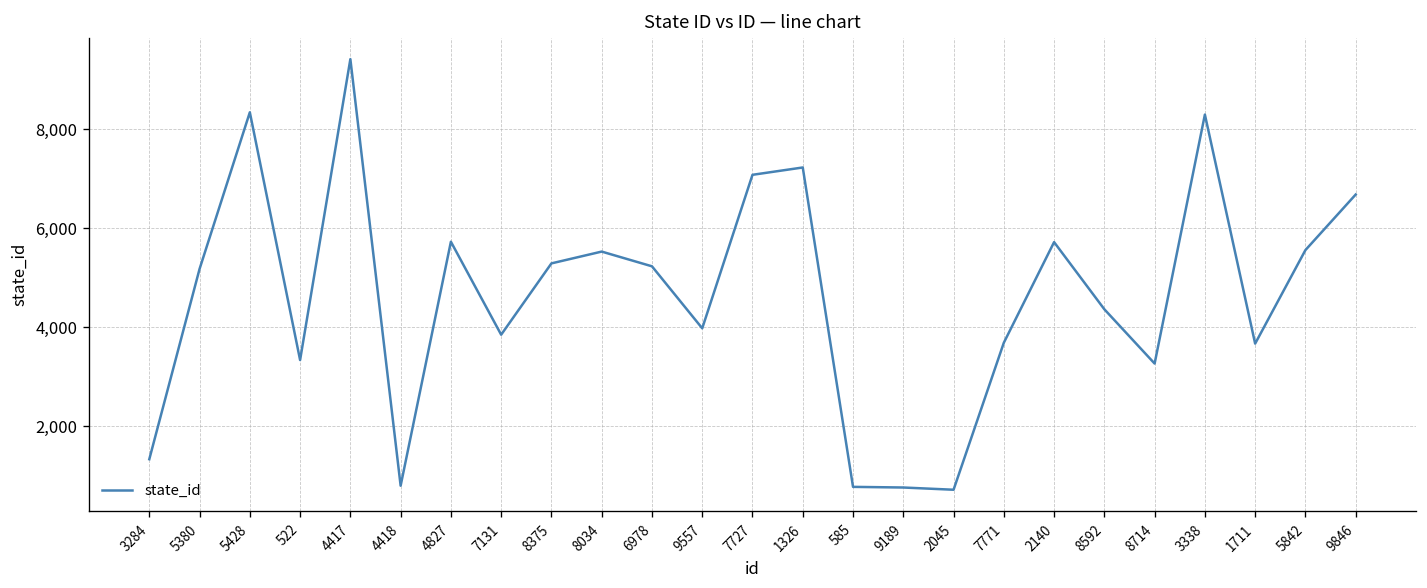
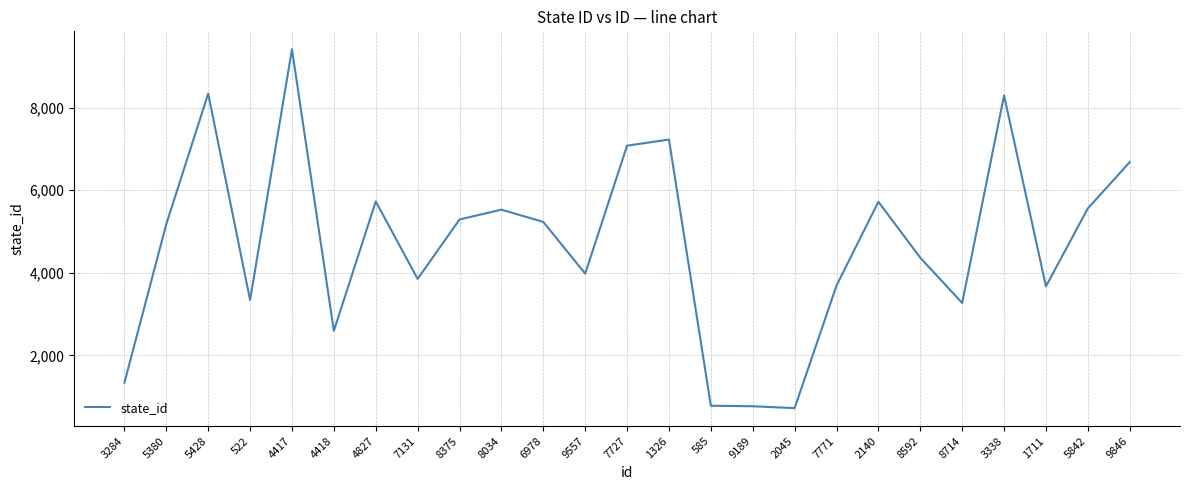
4418: 800 -> 2,600
